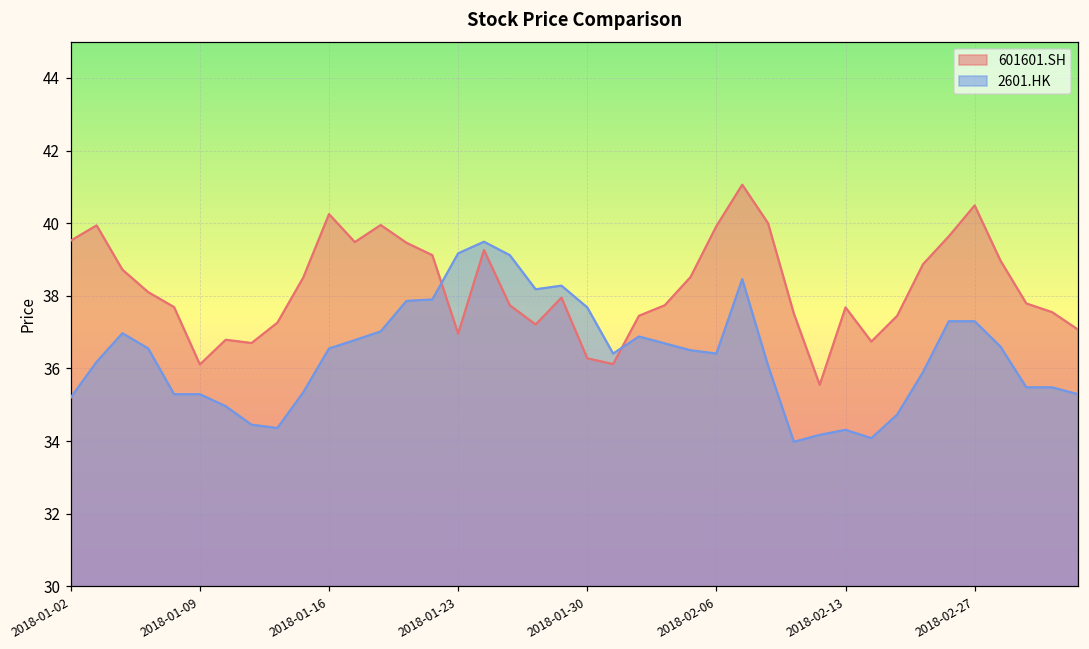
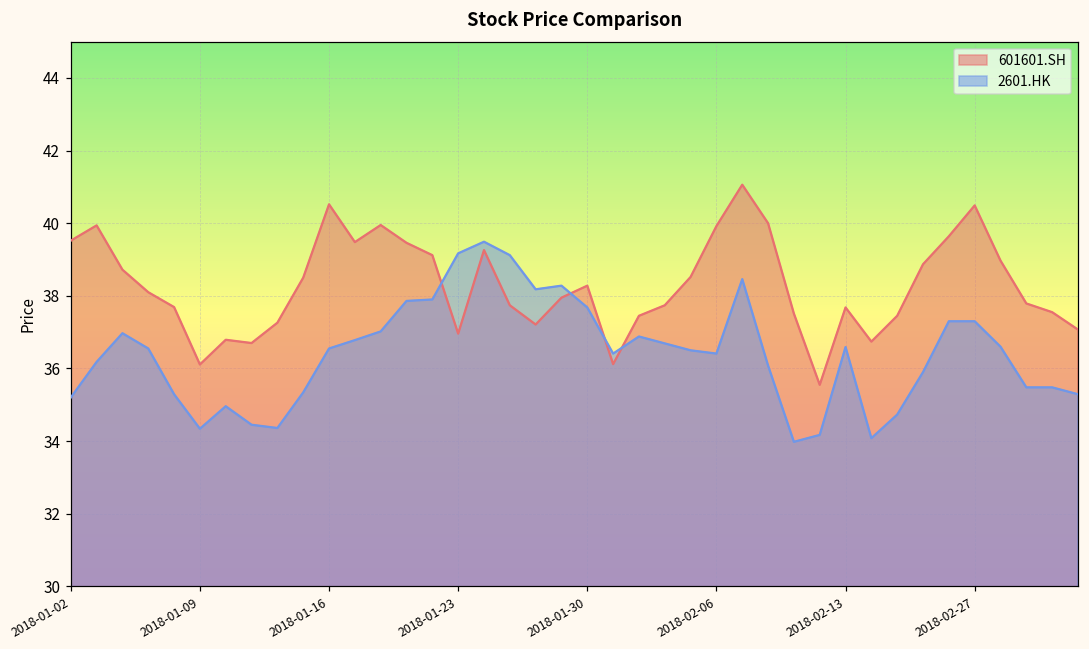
2601.HK, 2018-01-09: 35.3 -> 34.3
601601.SH, 2018-01-16: 40.3 -> 40.5
601601.SH, 2018-01-30: 36.3 -> 38.3
2601.HK, 2018-02-13: 34.3 -> 36.6
